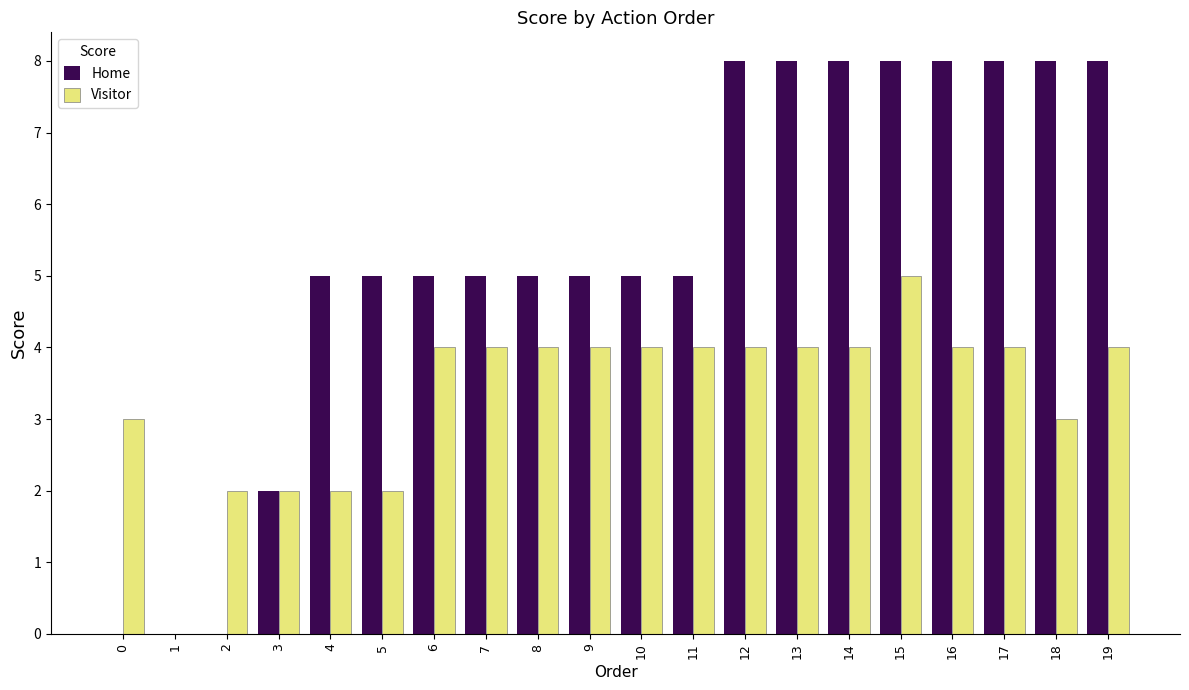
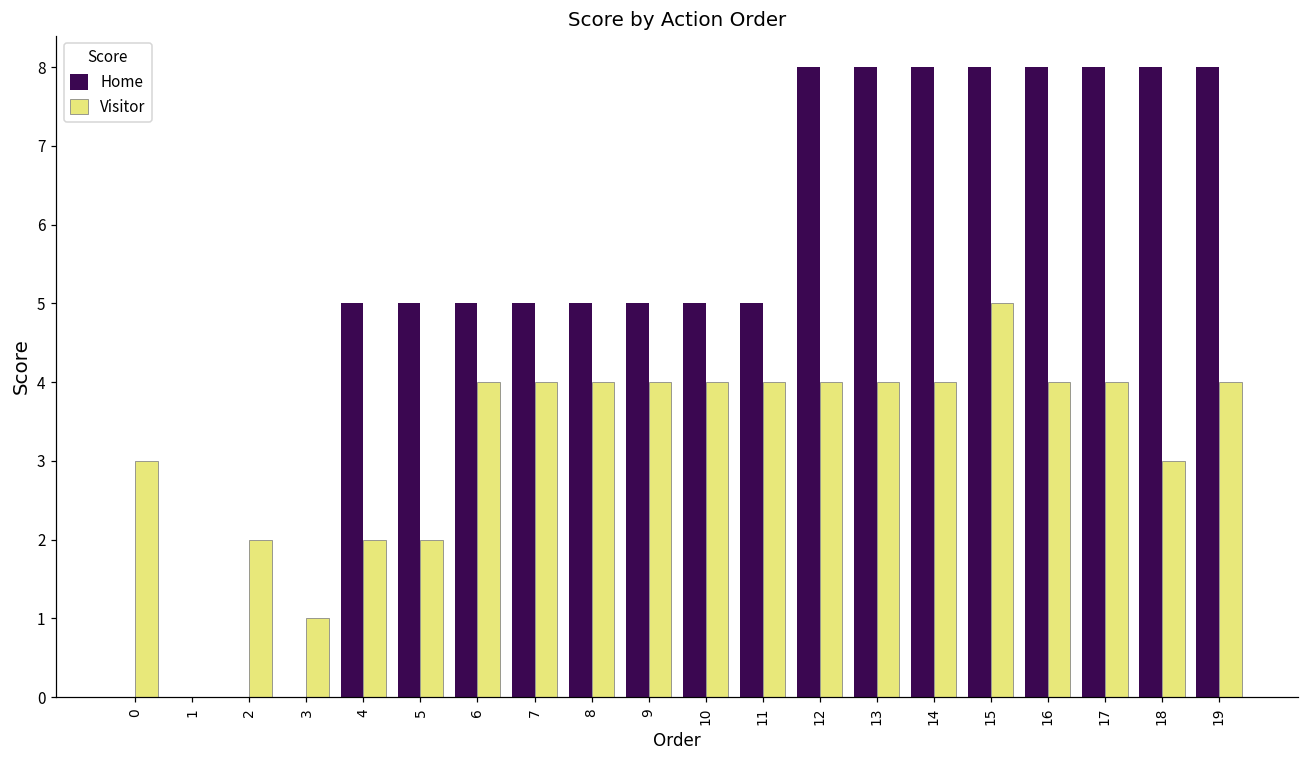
Home, 3: 2 -> 0
Visitor, 3: 2 -> 1
